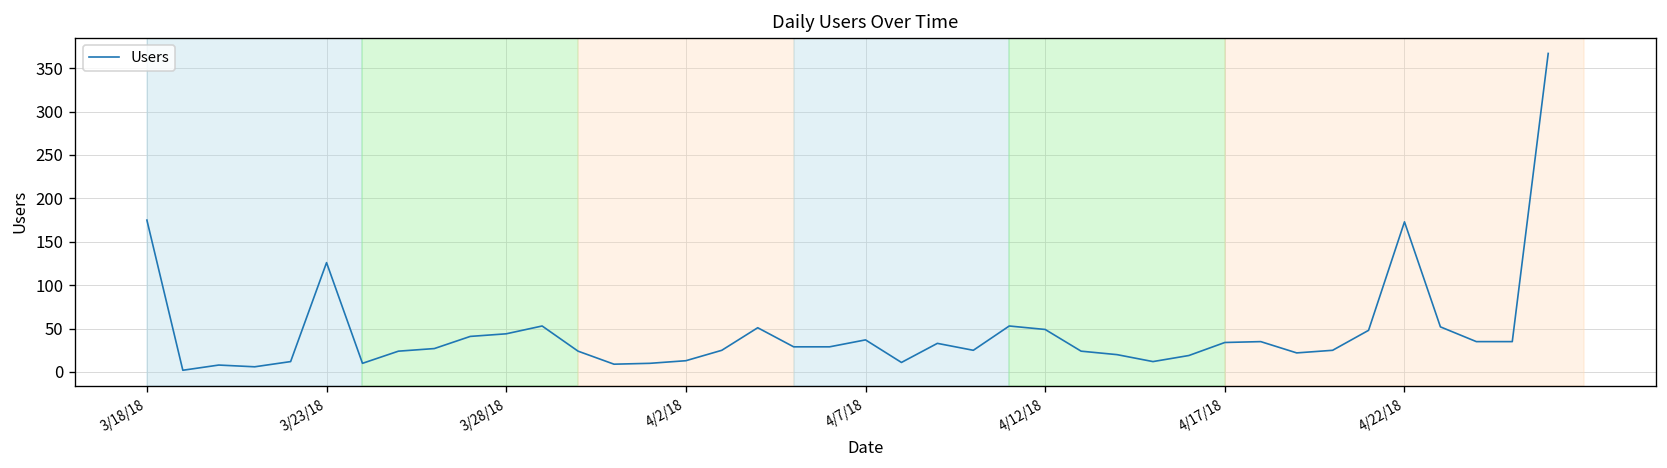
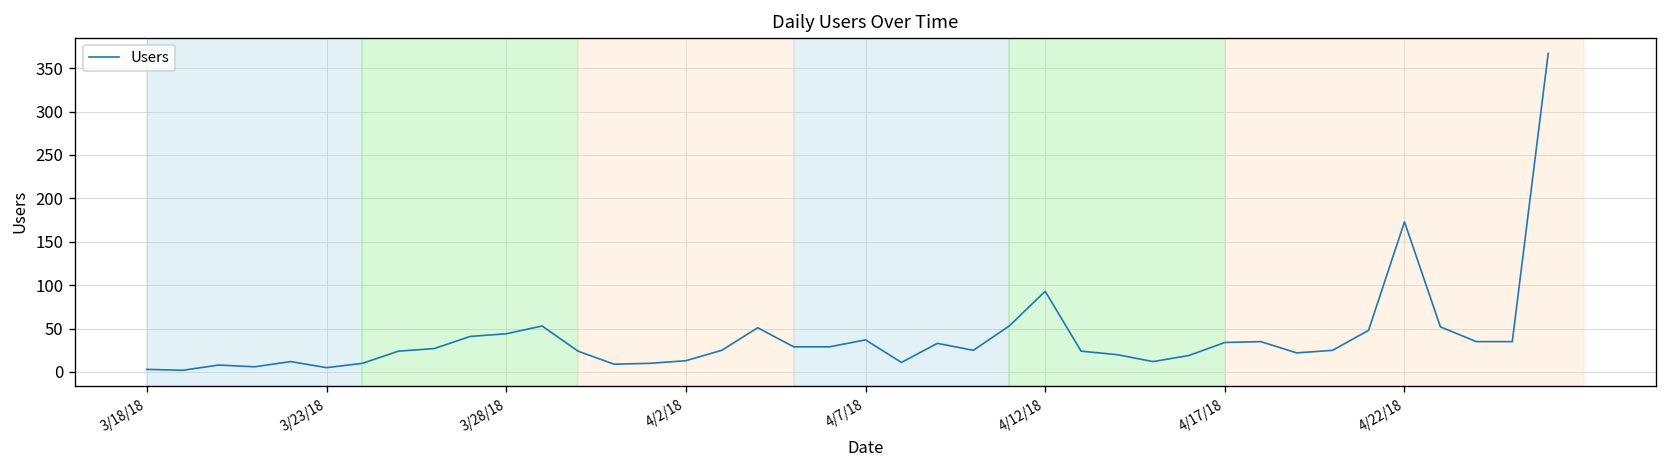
3/18/18: 180 -> 0
3/23/18: 130 -> 10
4/12/18: 50 -> 90
